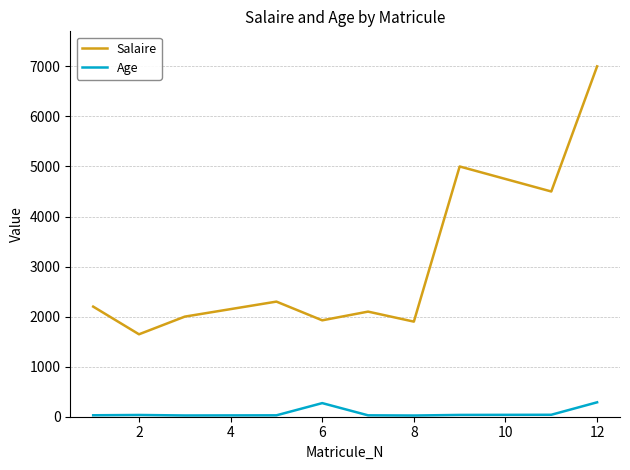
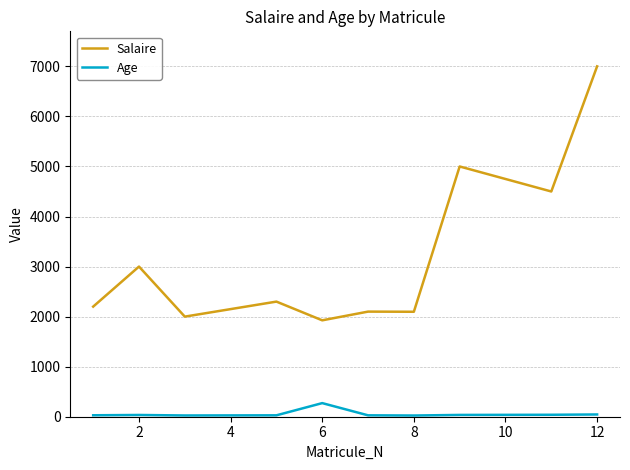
Salaire, 2: 1600 -> 3000
Salaire, 8: 1900 -> 2100
Age, 12: 300 -> 0
